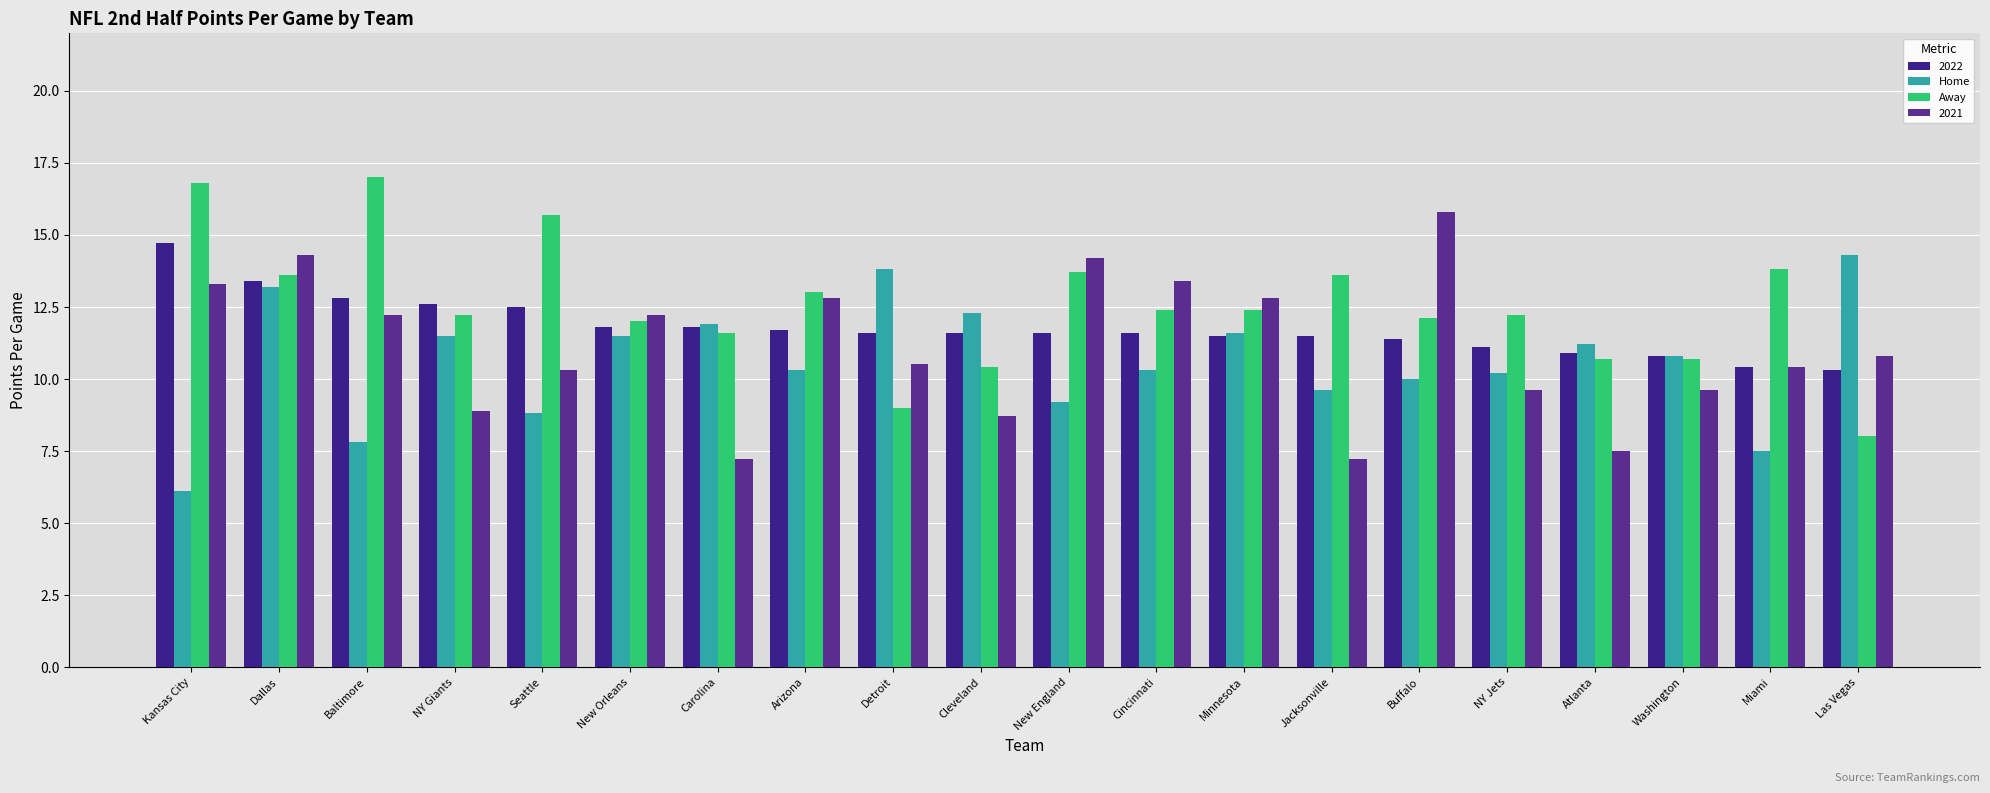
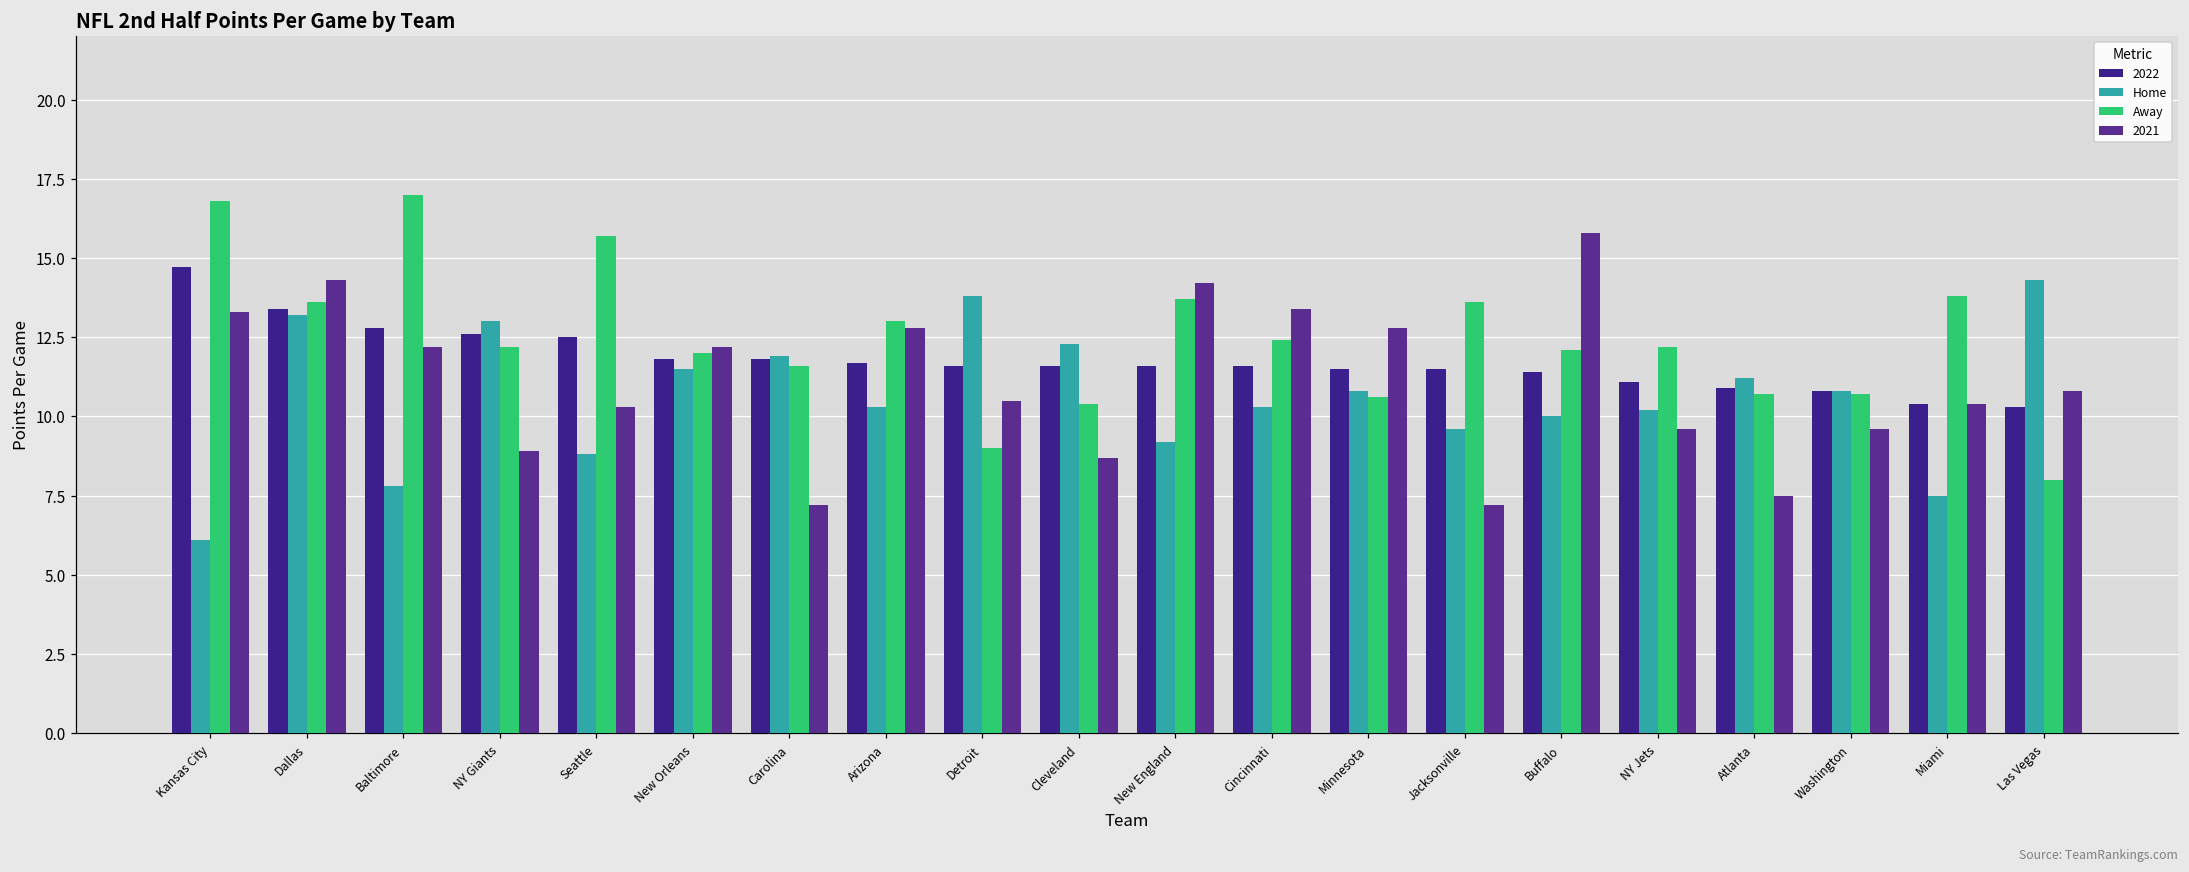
Home, NY Giants: 11.5 -> 13.0
Home, Minnesota: 11.6 -> 10.8
Away, Minnesota: 12.4 -> 10.6
